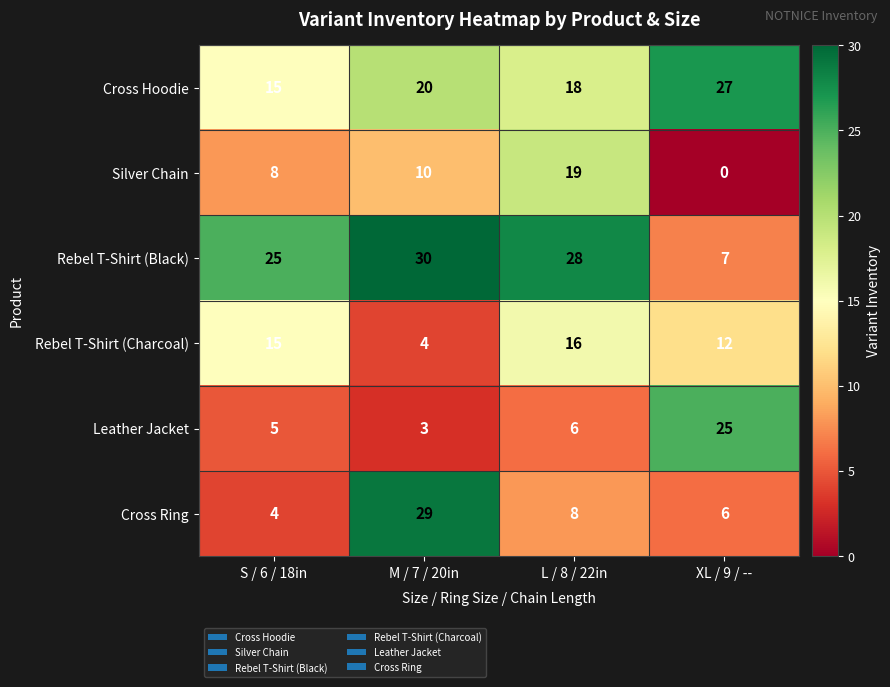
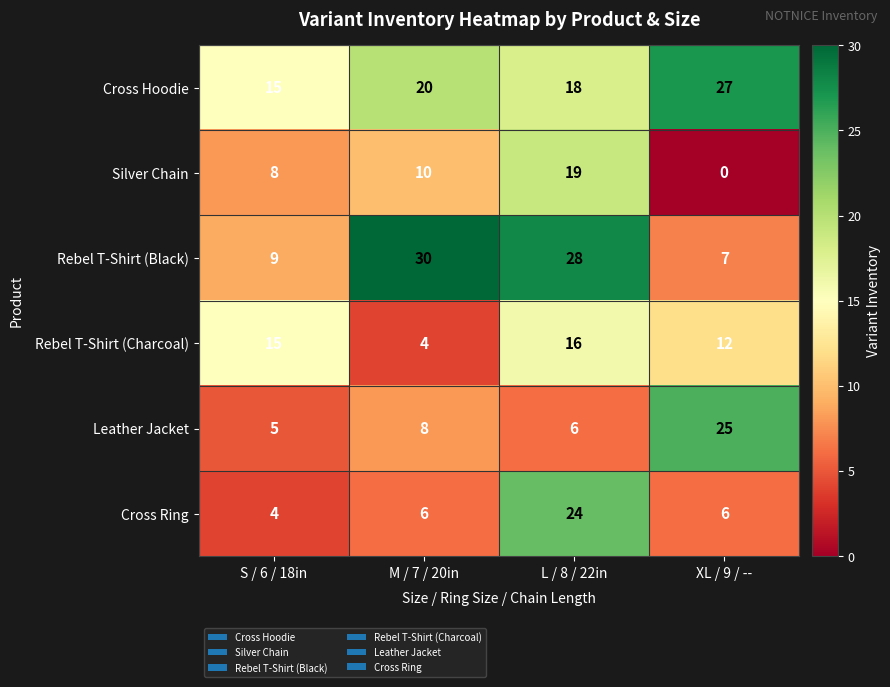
Rebel T-Shirt (Black), S / 6 / 18in: 25 -> 9
Leather Jacket, M / 7 / 20in: 3 -> 8
Cross Ring, M / 7 / 20in: 29 -> 6
Cross Ring, L / 8 / 22in: 8 -> 24
